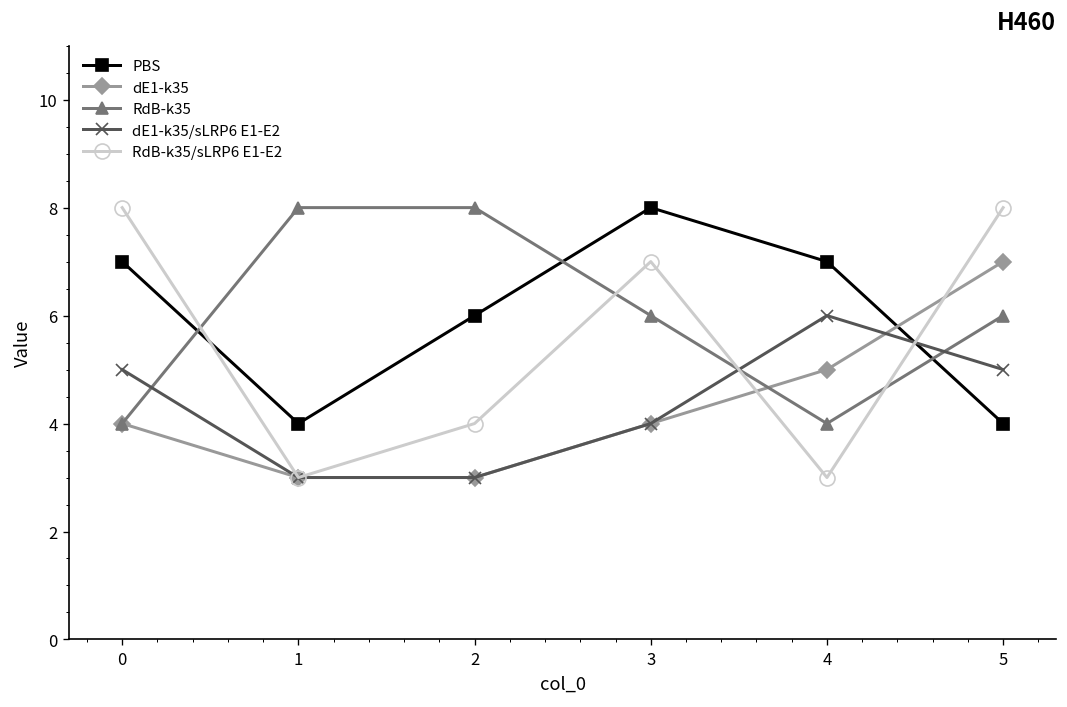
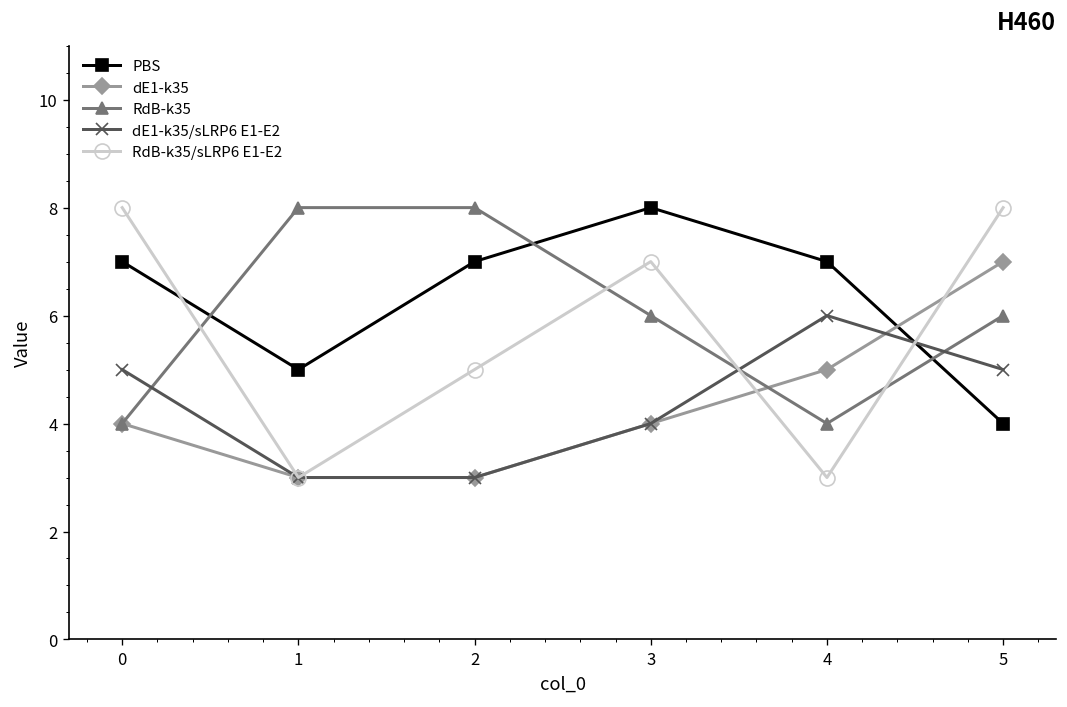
PBS, 1: 4 -> 5
PBS, 2: 6 -> 7
RdB-k35/sLRP6 E1-E2, 2: 4 -> 5
